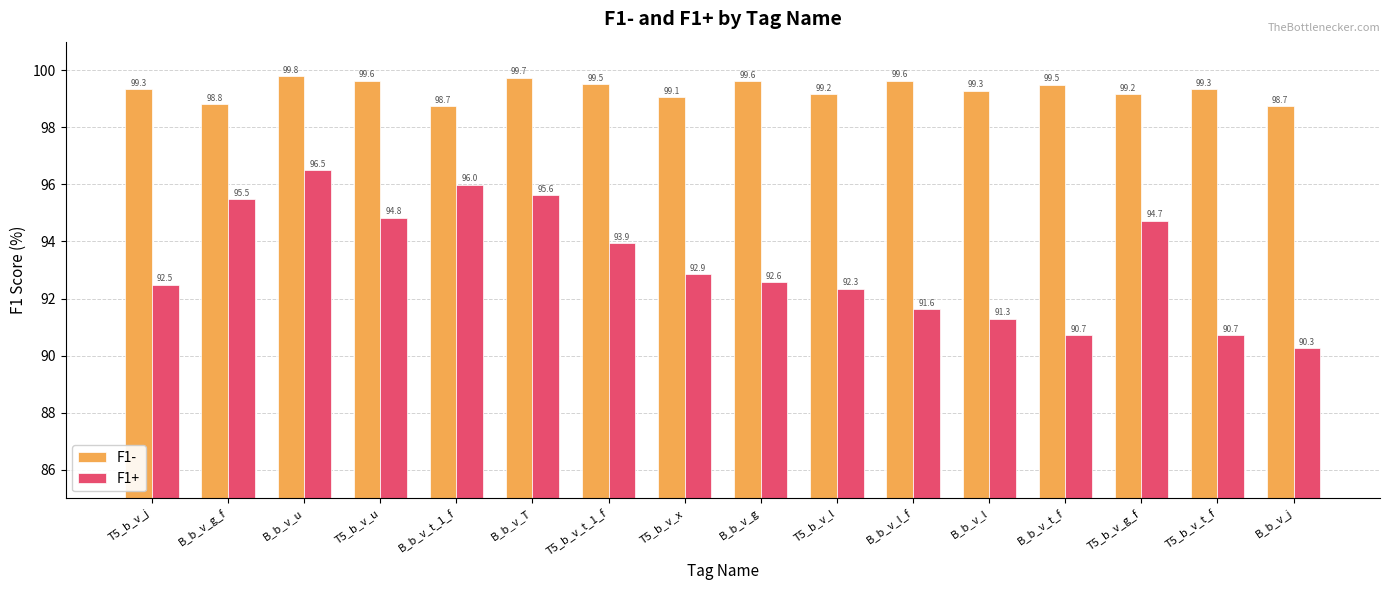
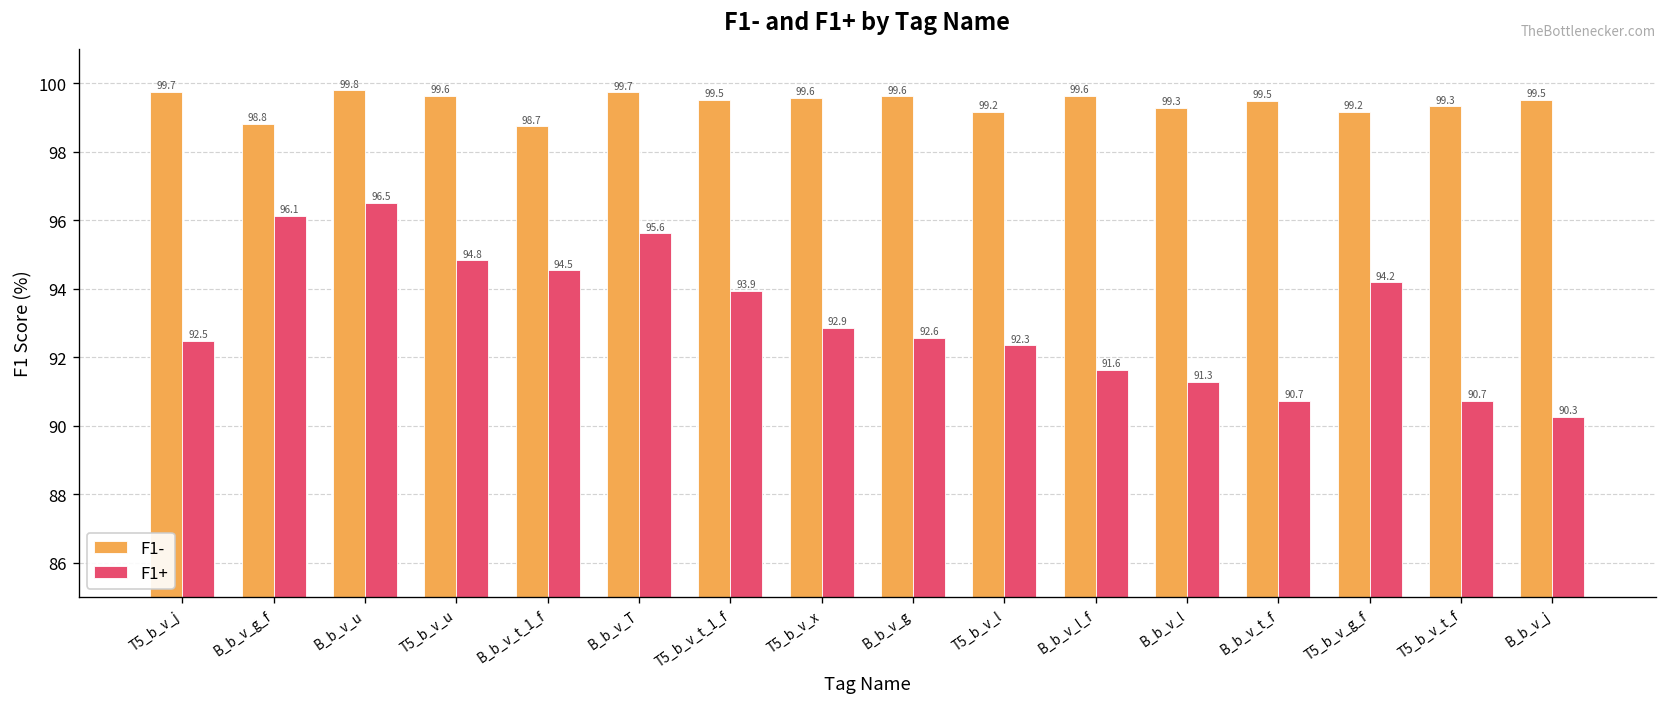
F1-, T5_b_v_j: 99.3 -> 99.7
F1+, B_b_v_g_f: 95.5 -> 96.1
F1+, B_b_v_t_1_f: 96.0 -> 94.5
F1-, T5_b_v_x: 99.1 -> 99.6
F1+, T5_b_v_g_f: 94.7 -> 94.2
F1-, B_b_v_j: 98.7 -> 99.5
